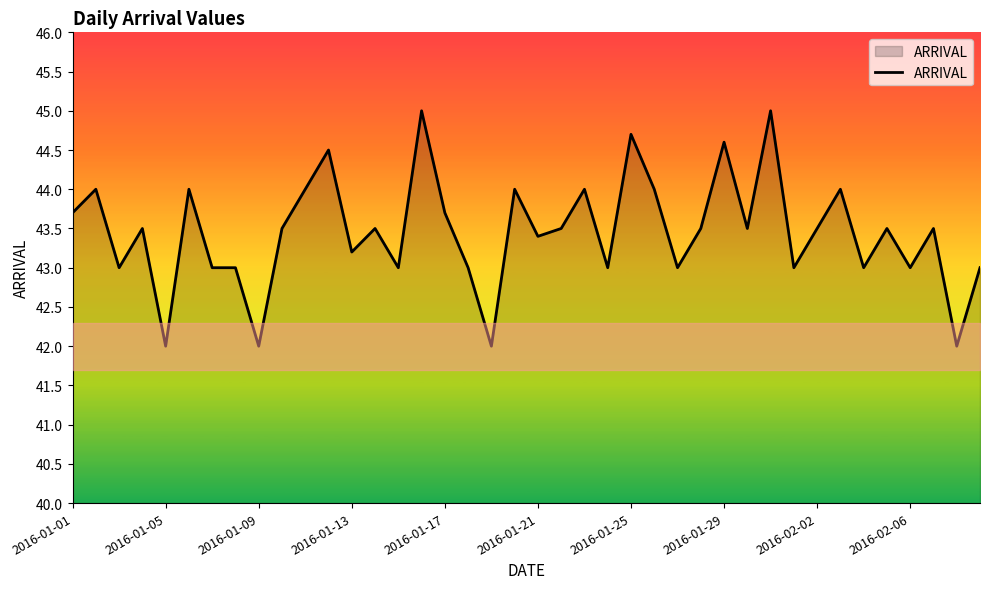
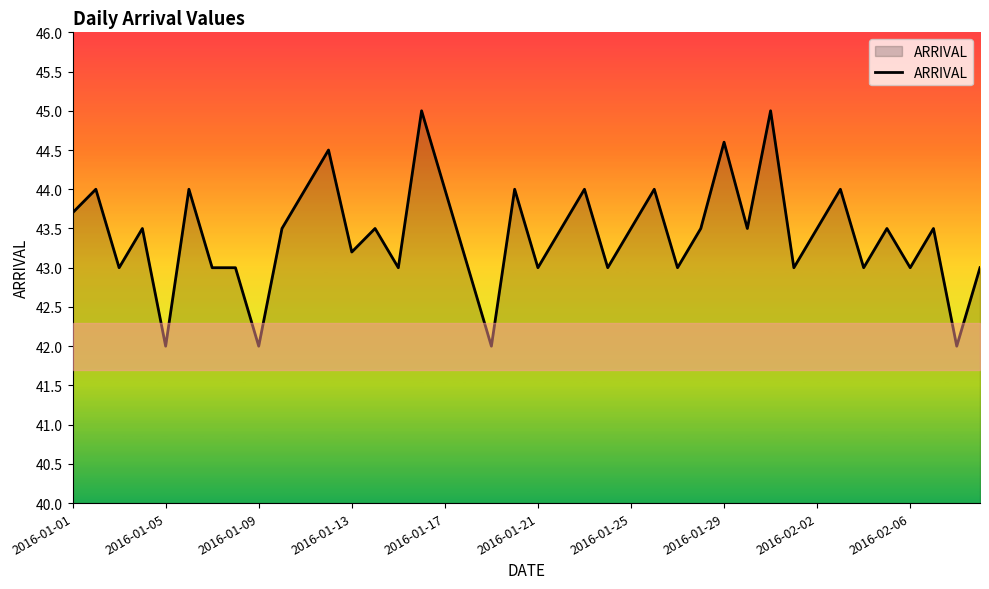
ARRIVAL, 2016-01-17: 43.7 -> 44.0
ARRIVAL, 2016-01-21: 43.4 -> 43.0
ARRIVAL, 2016-01-25: 44.7 -> 43.5
